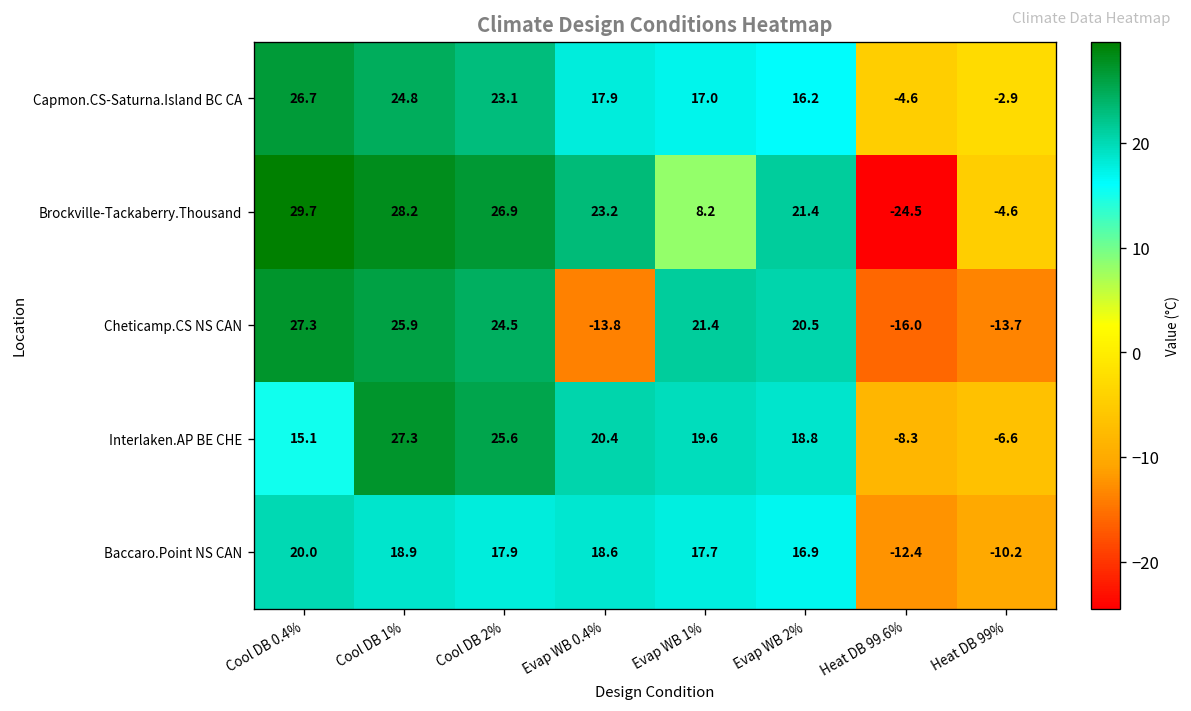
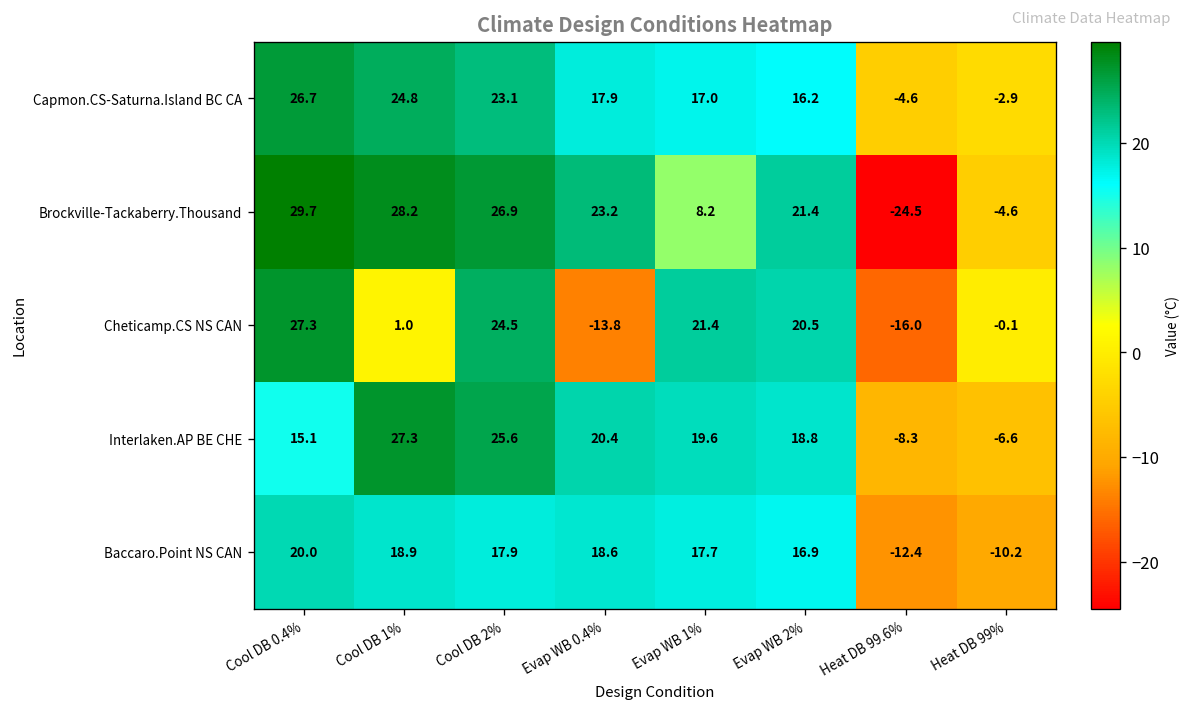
Cheticamp.CS NS CAN, Cool DB 1%: 25.9 -> 1.0
Cheticamp.CS NS CAN, Heat DB 99%: -13.7 -> -0.1
